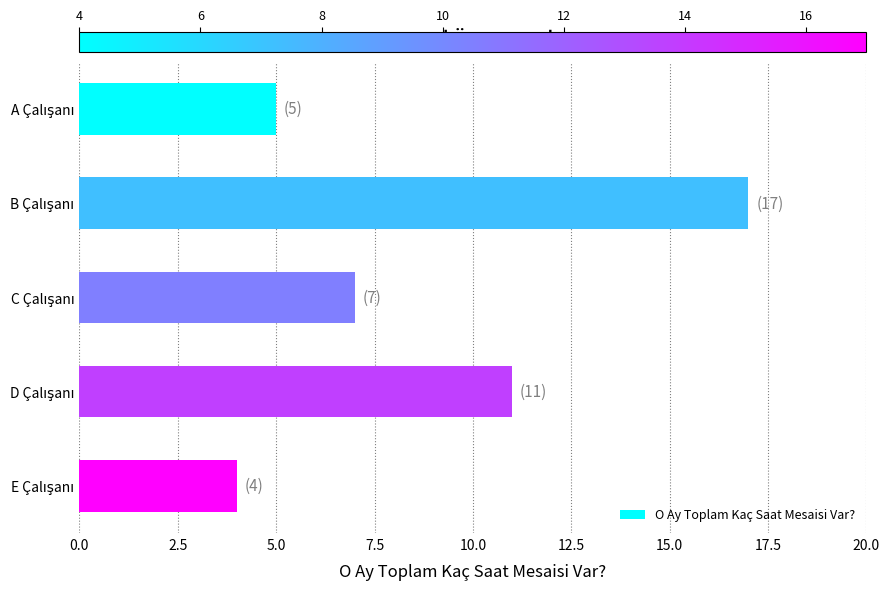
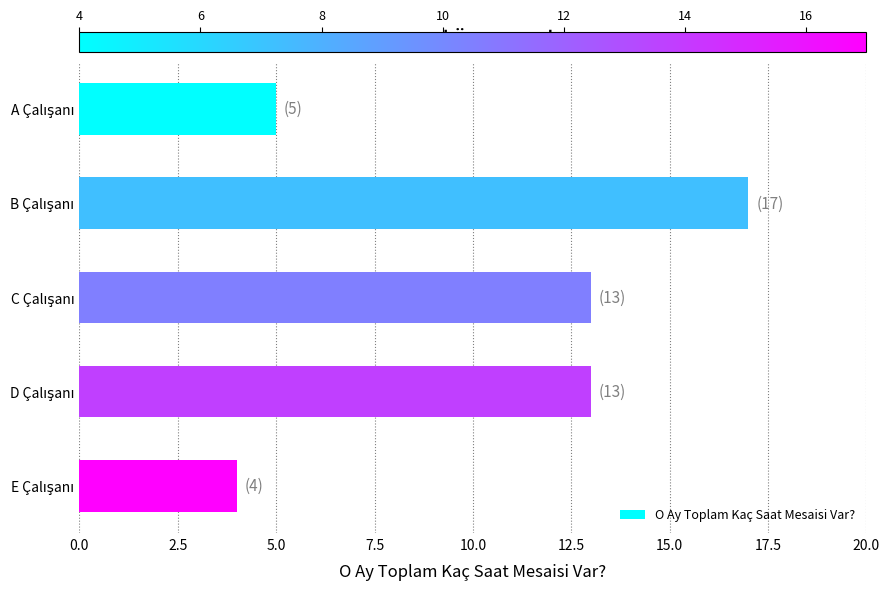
C Çalışanı: (7) -> (13)
D Çalışanı: (11) -> (13)
